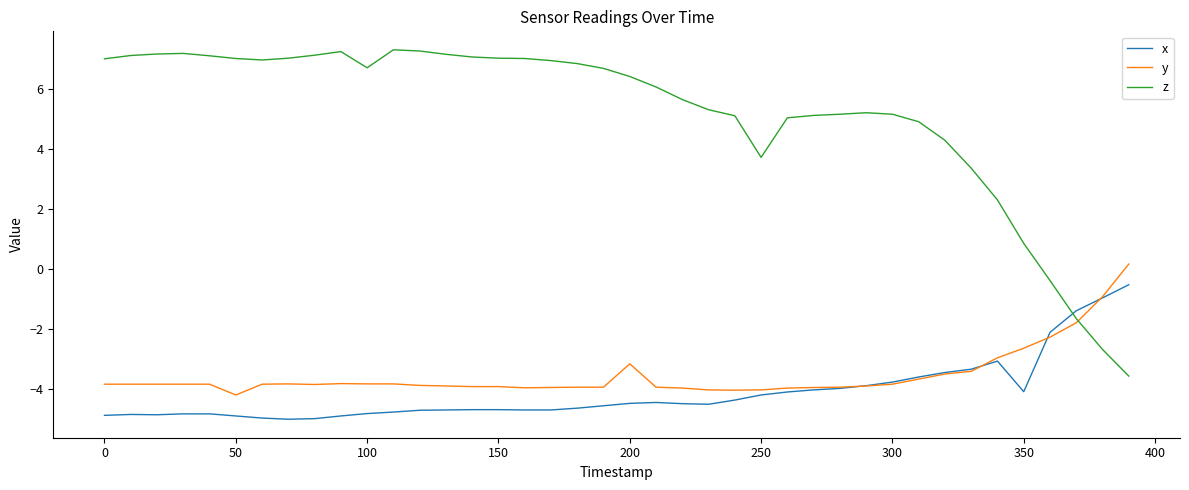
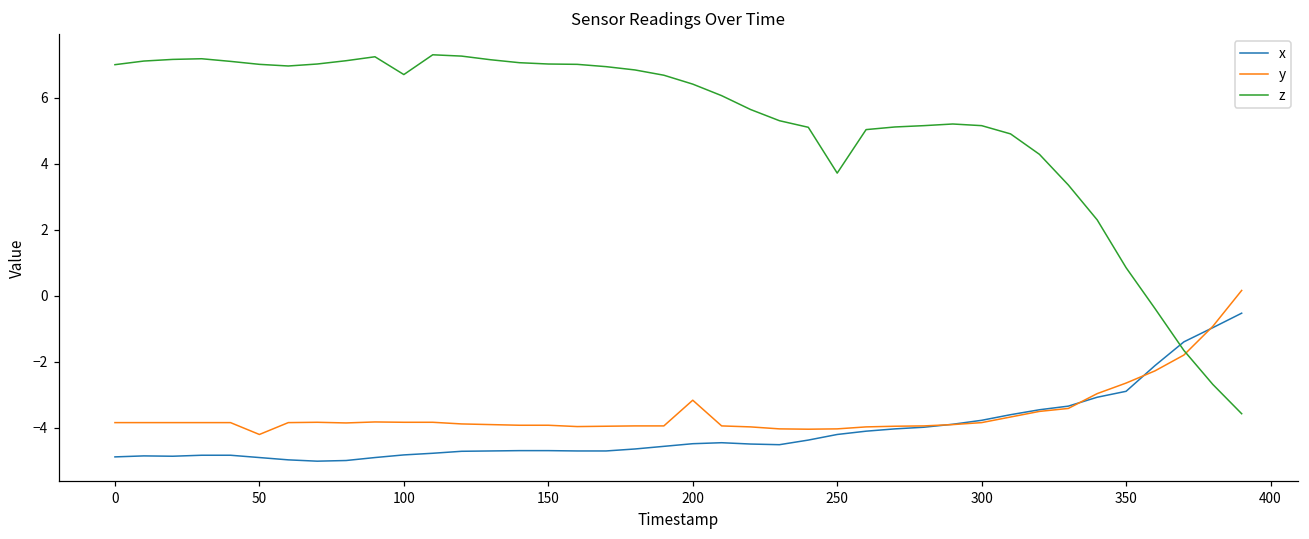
x, 350: -4.1 -> -2.9
